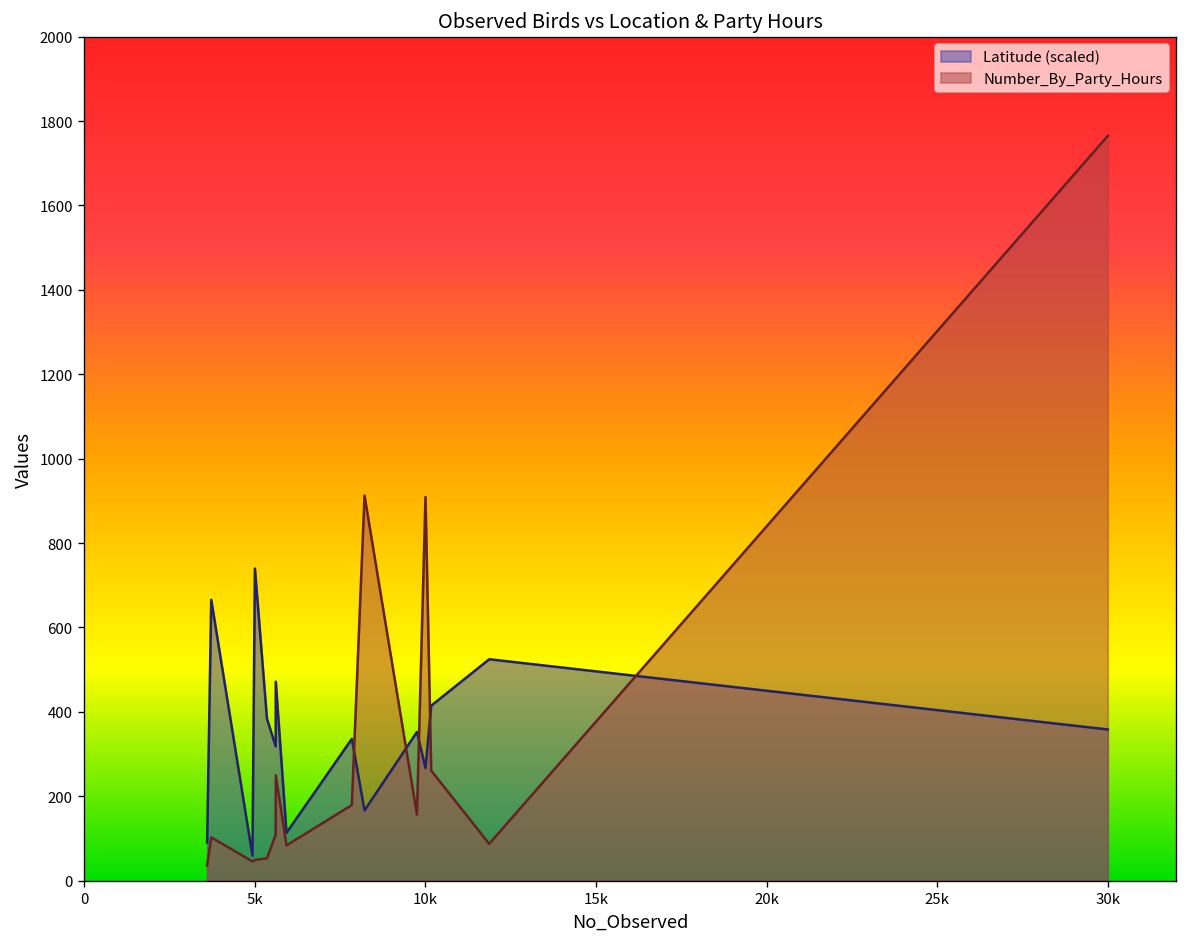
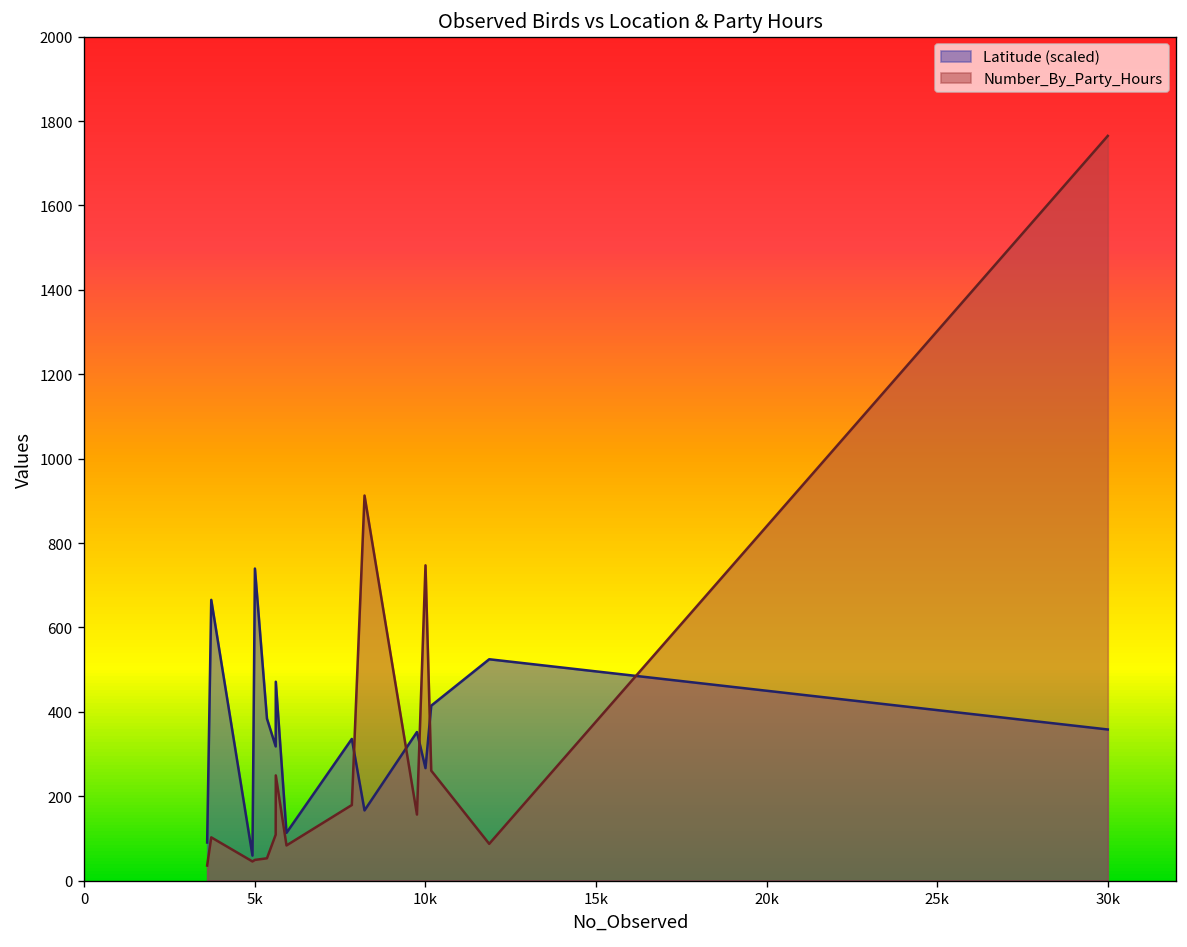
Number_By_Party_Hours, 10k: 910 -> 750
